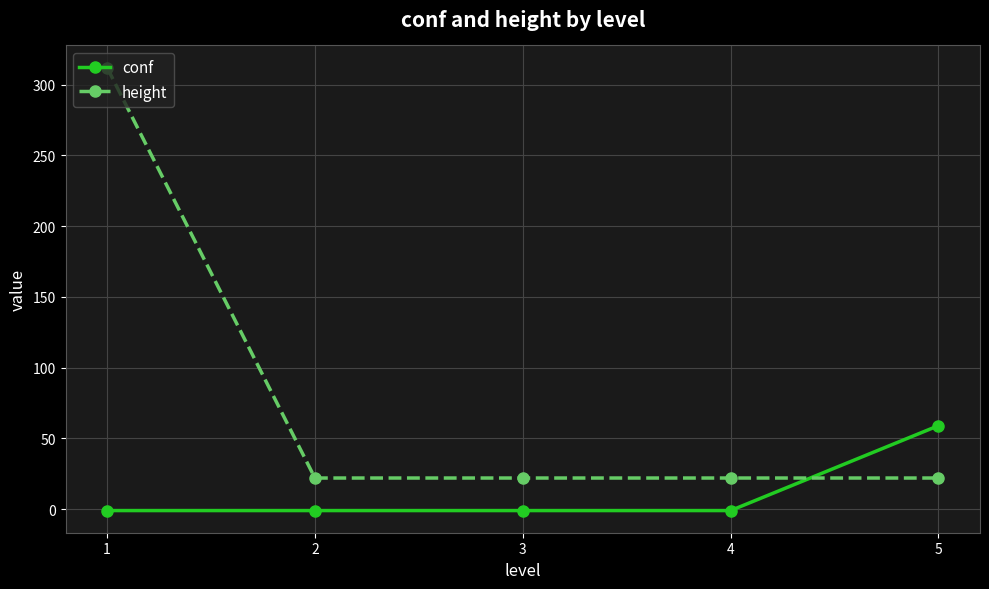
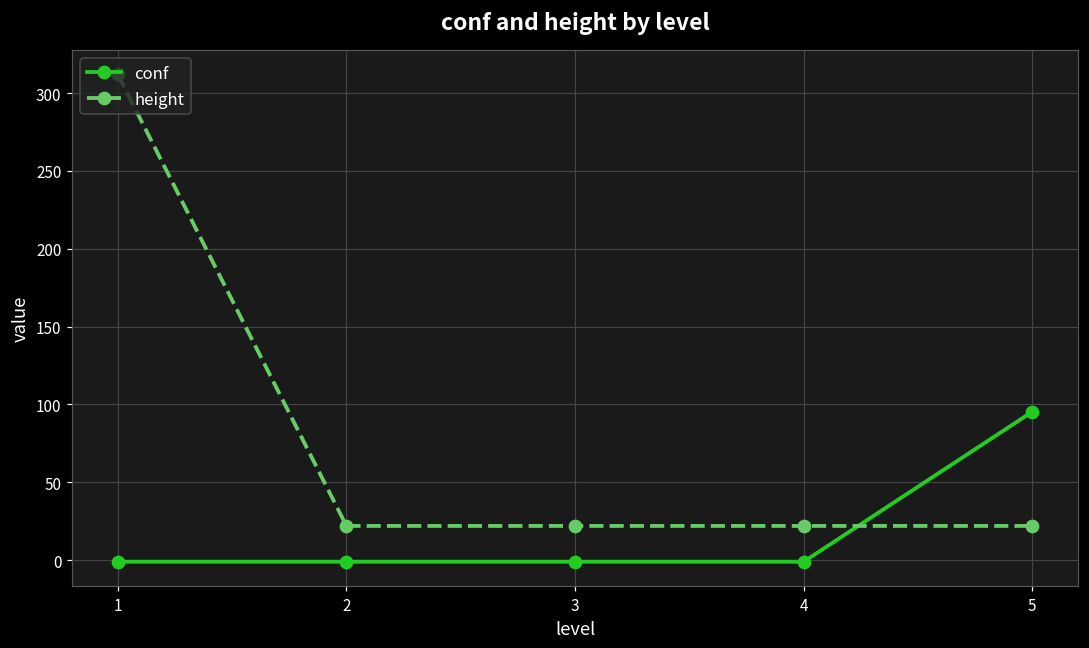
conf, 5: 59 -> 95
